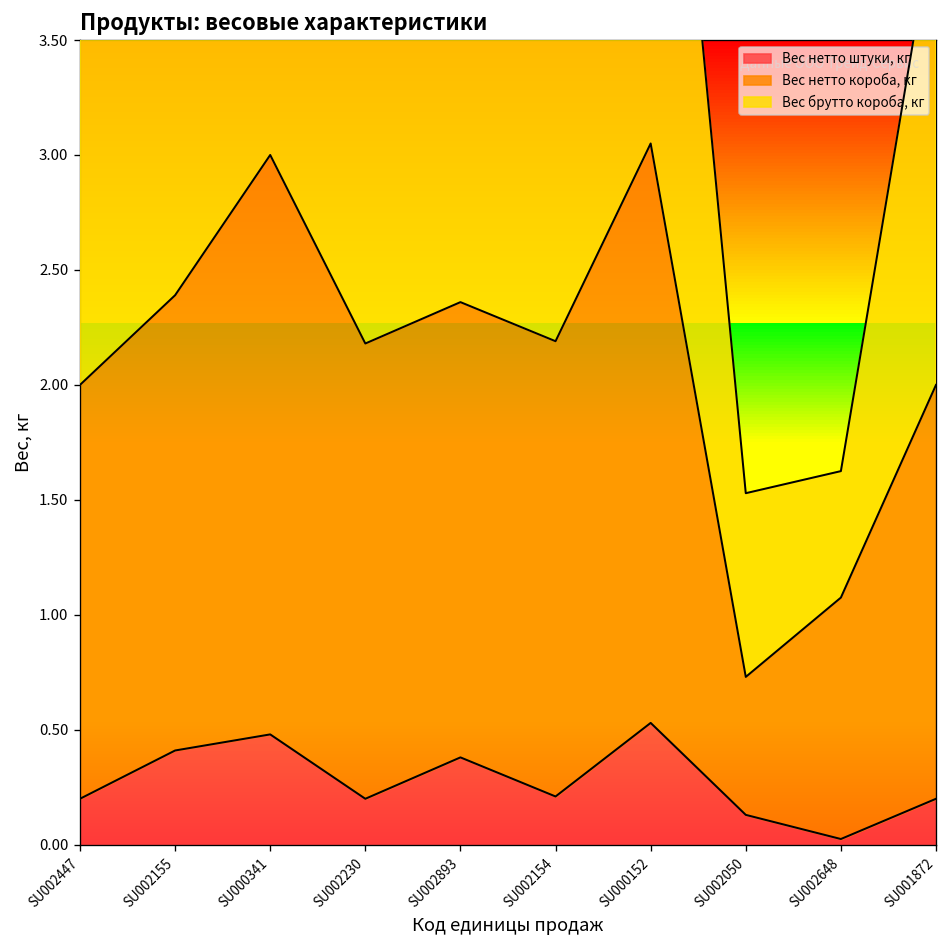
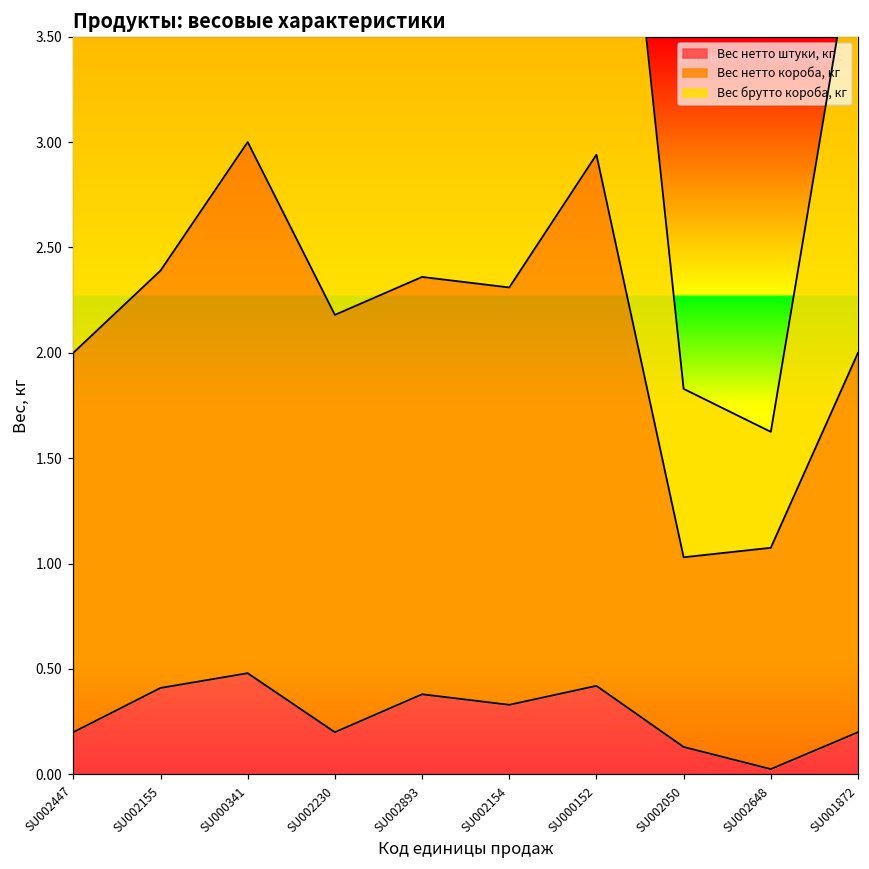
Вес нетто штуки, кг, SU002154: 0.21 -> 0.33
Вес нетто штуки, кг, SU000152: 0.53 -> 0.42
Вес нетто короба, кг, SU002050: 0.6 -> 0.9
